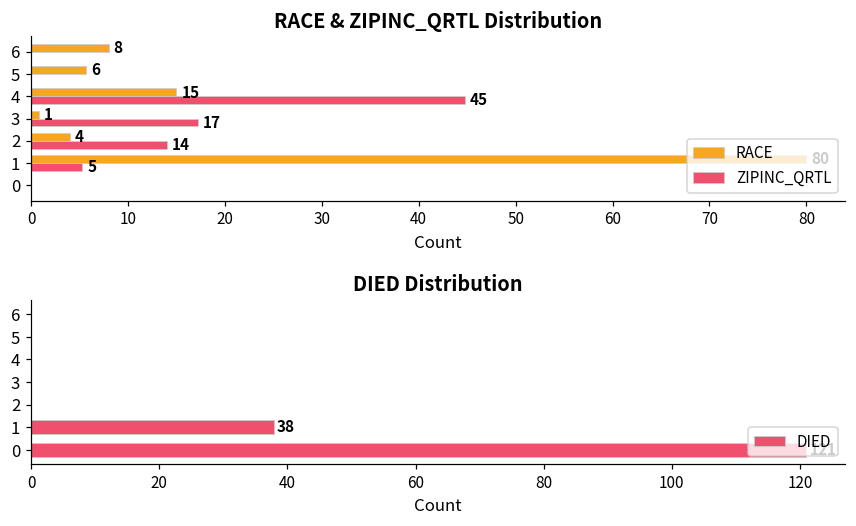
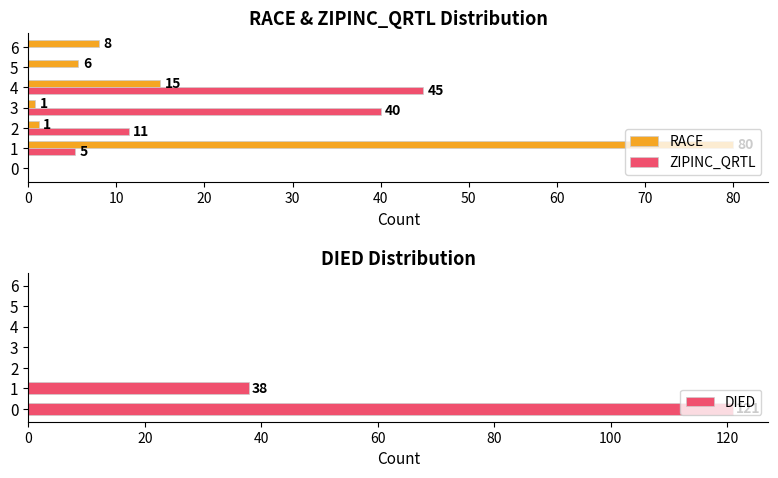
RACE & ZIPINC_QRTL Distribution, ZIPINC_QRTL, 3: 17 -> 40
RACE & ZIPINC_QRTL Distribution, RACE, 2: 4 -> 1
RACE & ZIPINC_QRTL Distribution, ZIPINC_QRTL, 2: 14 -> 11
